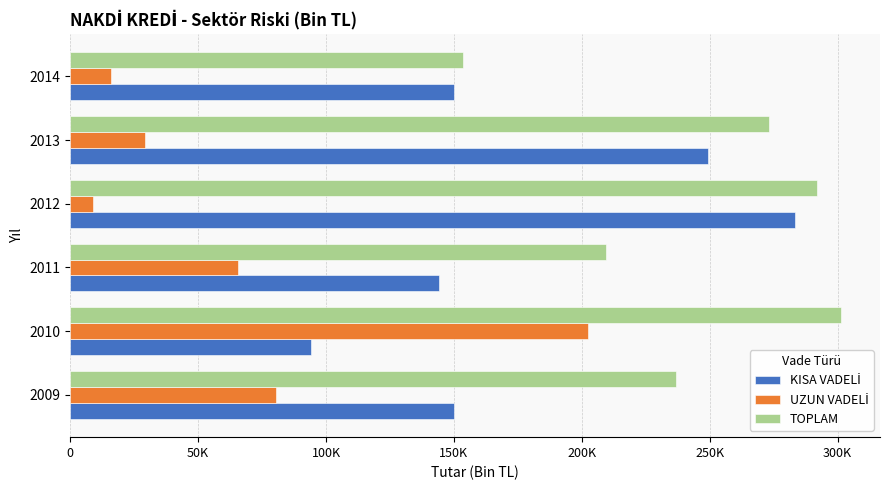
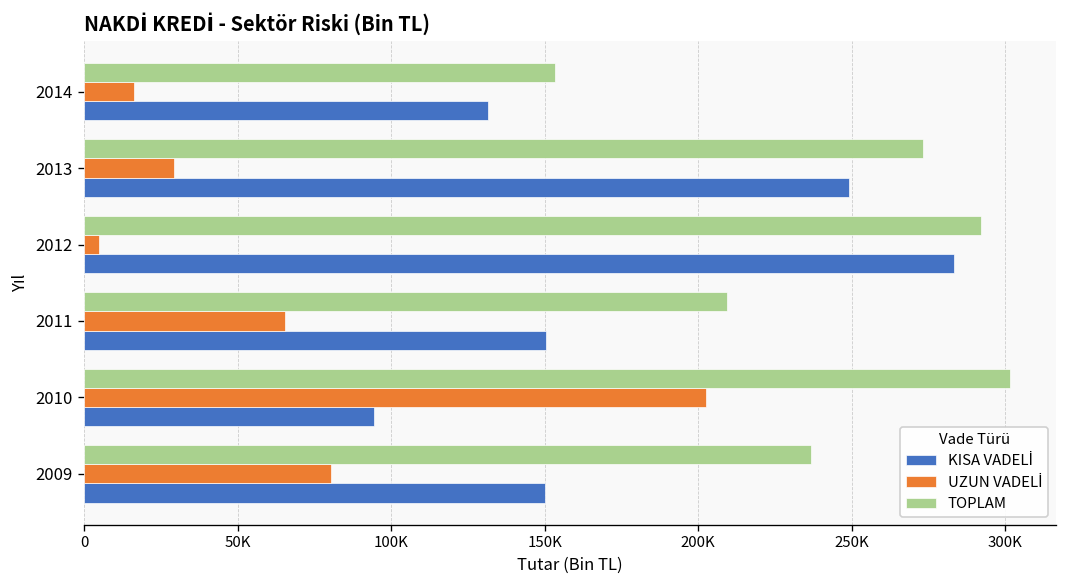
KISA VADELİ, 2014: 150000 -> 131000
UZUN VADELİ, 2012: 9000 -> 5000
KISA VADELİ, 2011: 144000 -> 150000
